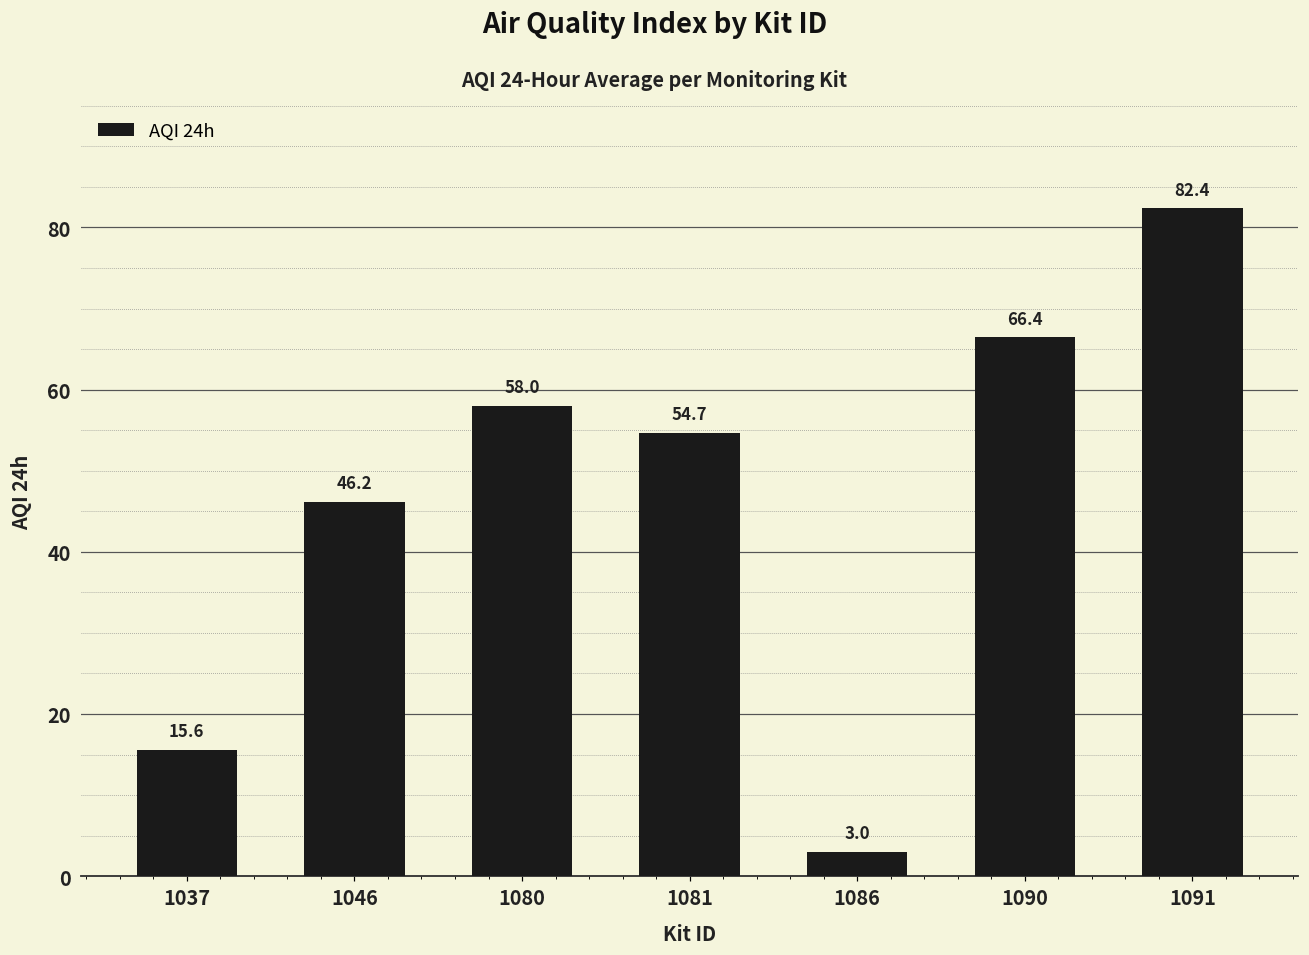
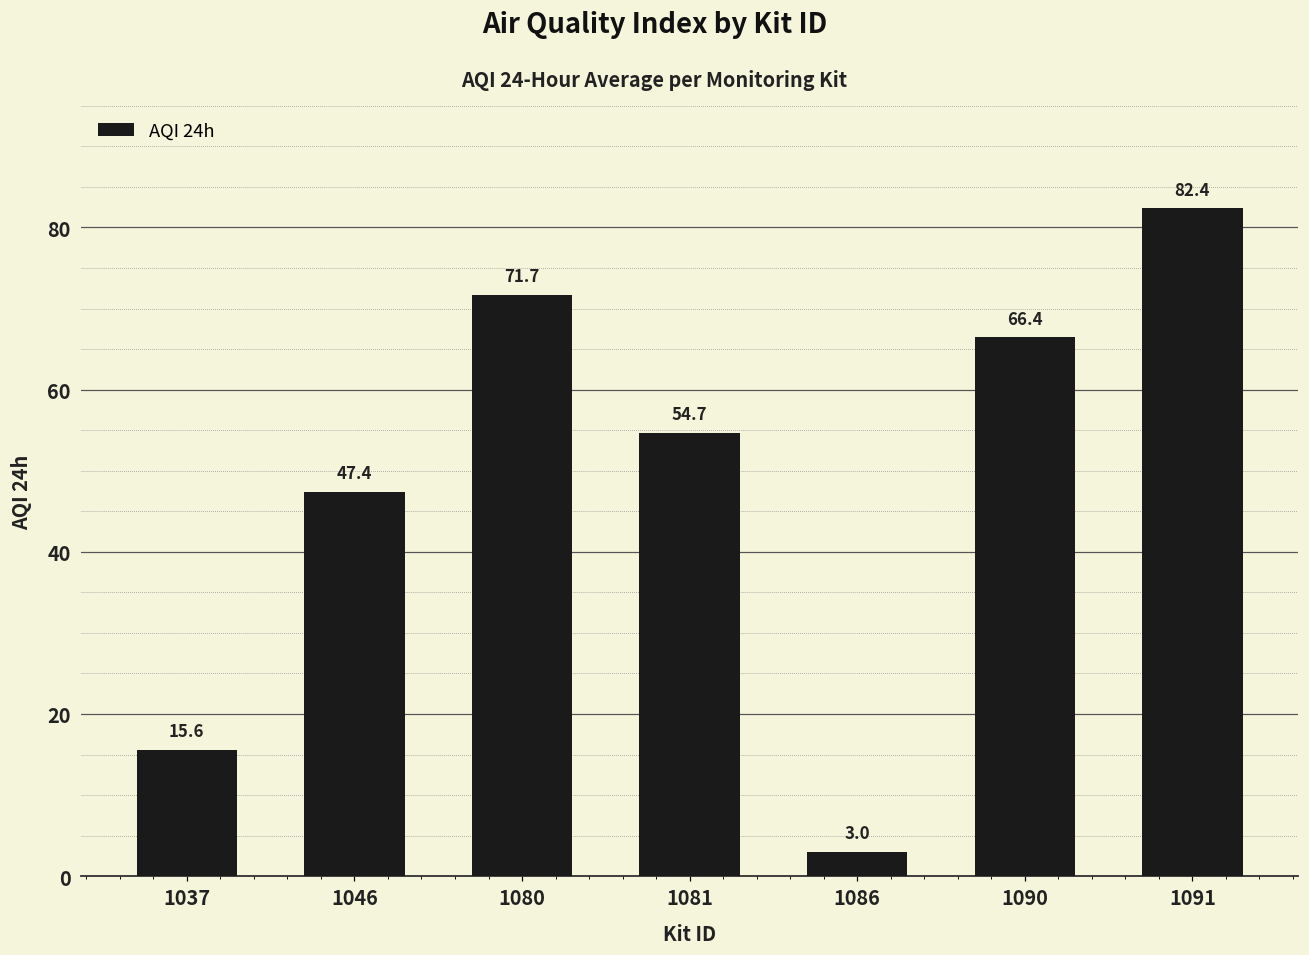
1046: 46.2 -> 47.4
1080: 58.0 -> 71.7
